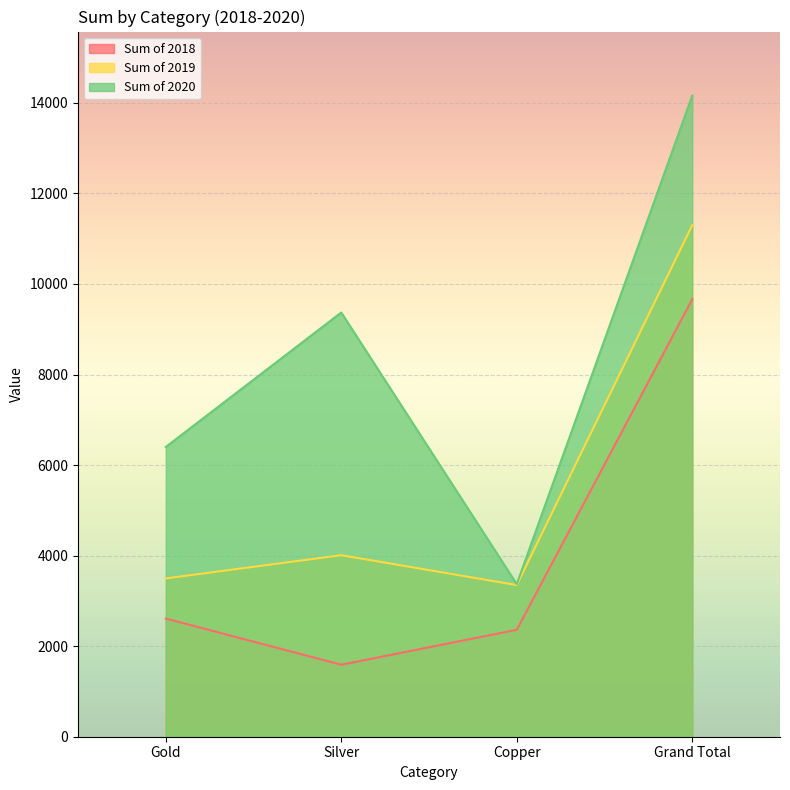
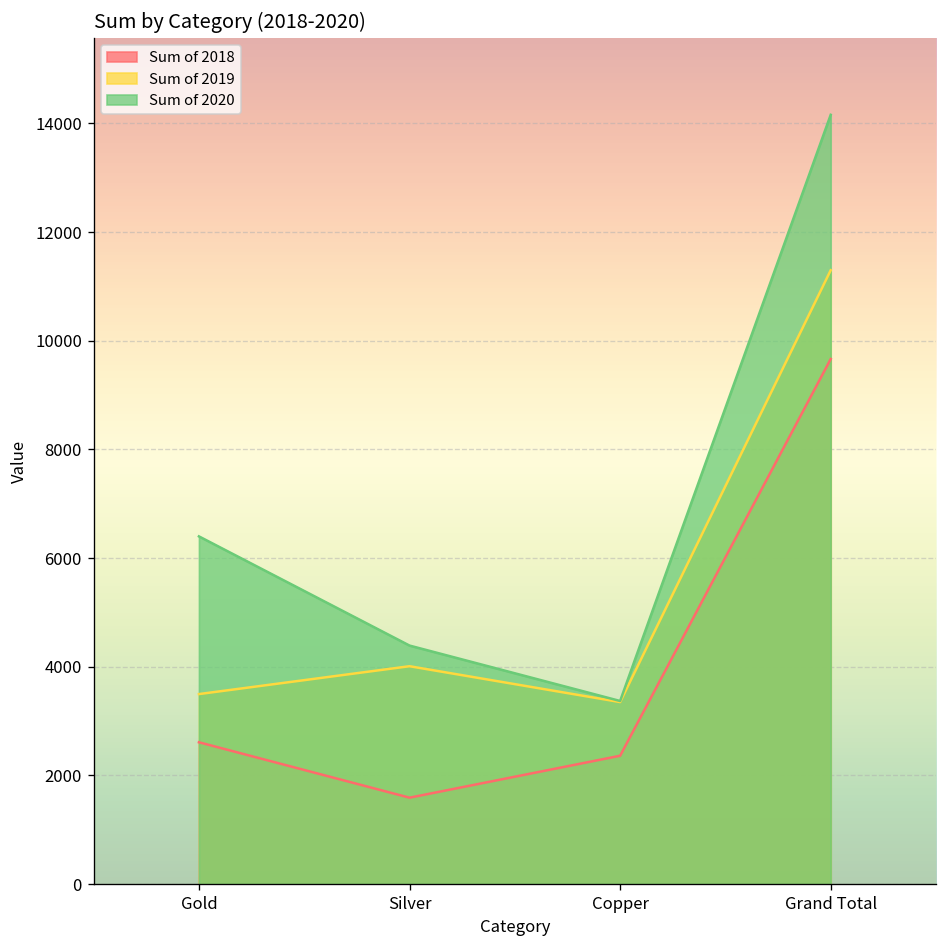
Sum of 2020, Silver: 9400 -> 4400
